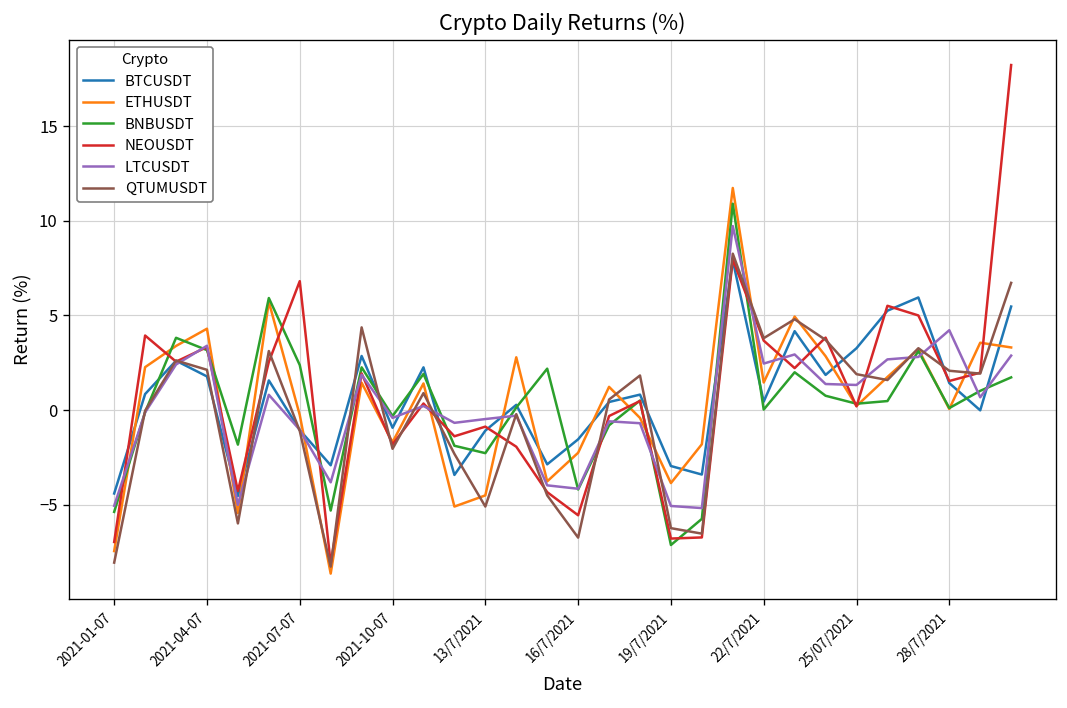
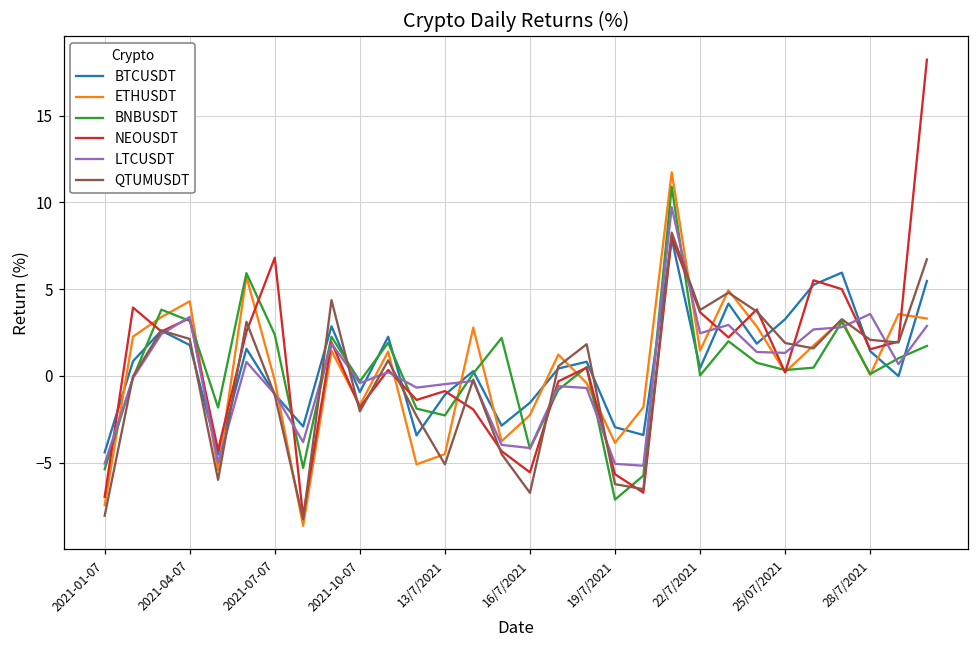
NEOUSDT, 19/7/2021: -6.8 -> -5.7
LTCUSDT, 28/7/2021: 4.2 -> 3.6
